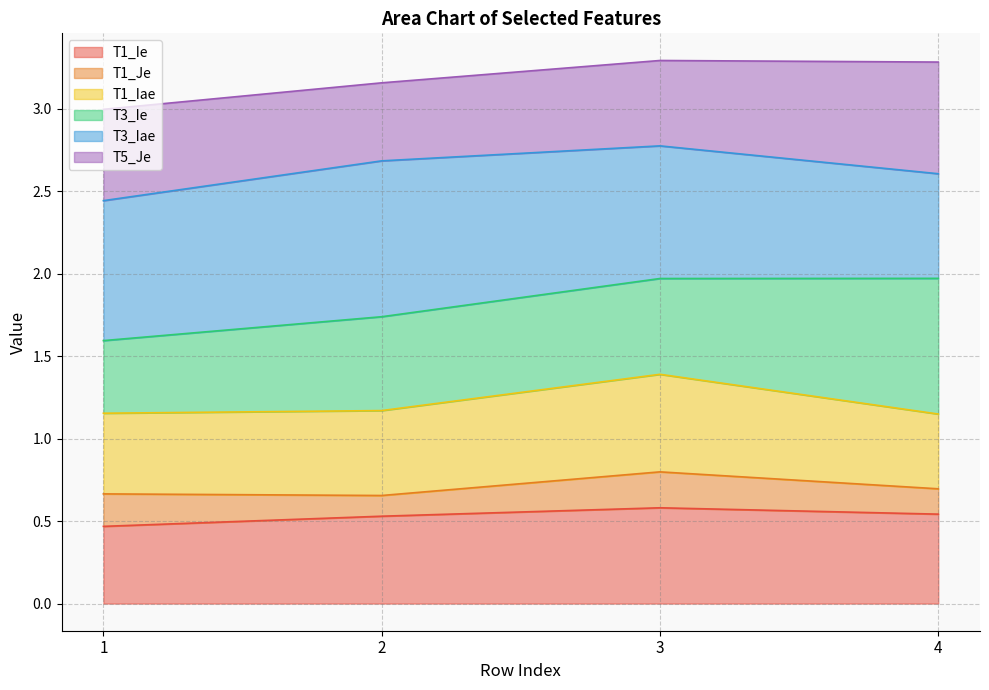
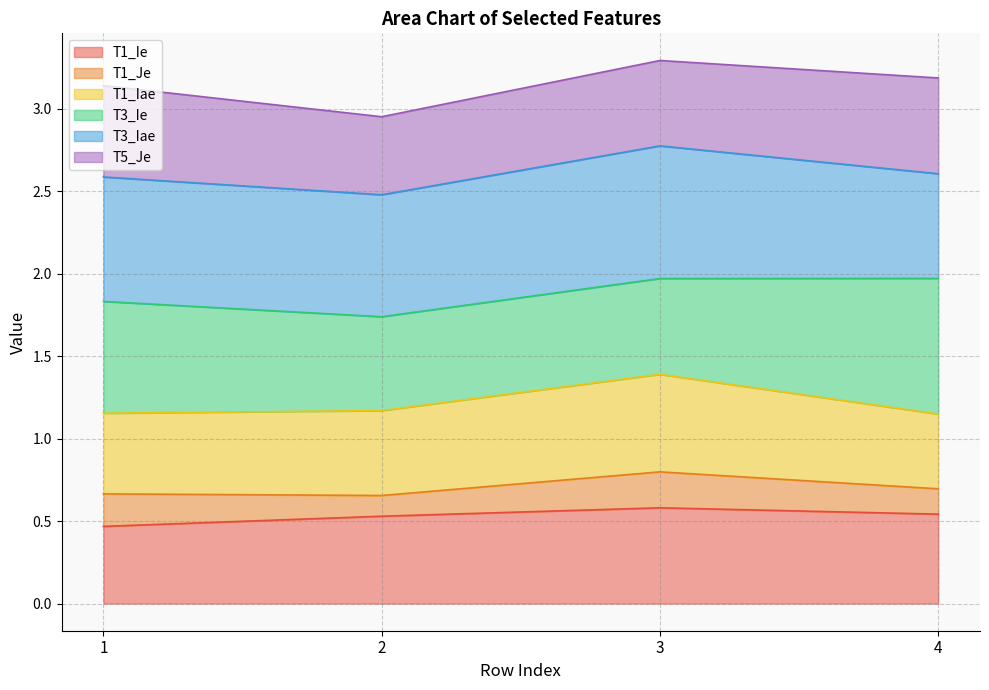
T3_Ie, 1: 0.44 -> 0.68
T3_Iae, 1: 0.85 -> 0.75
T3_Iae, 2: 0.95 -> 0.74
T5_Je, 4: 0.68 -> 0.58
